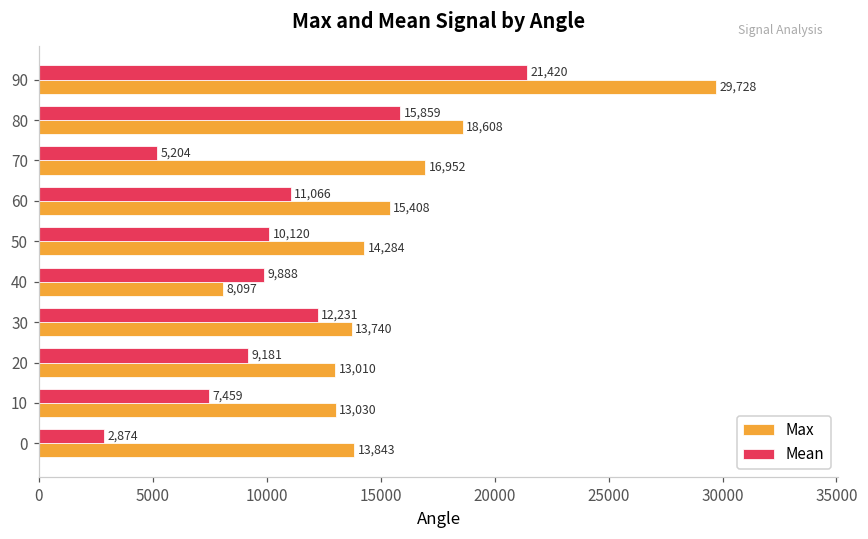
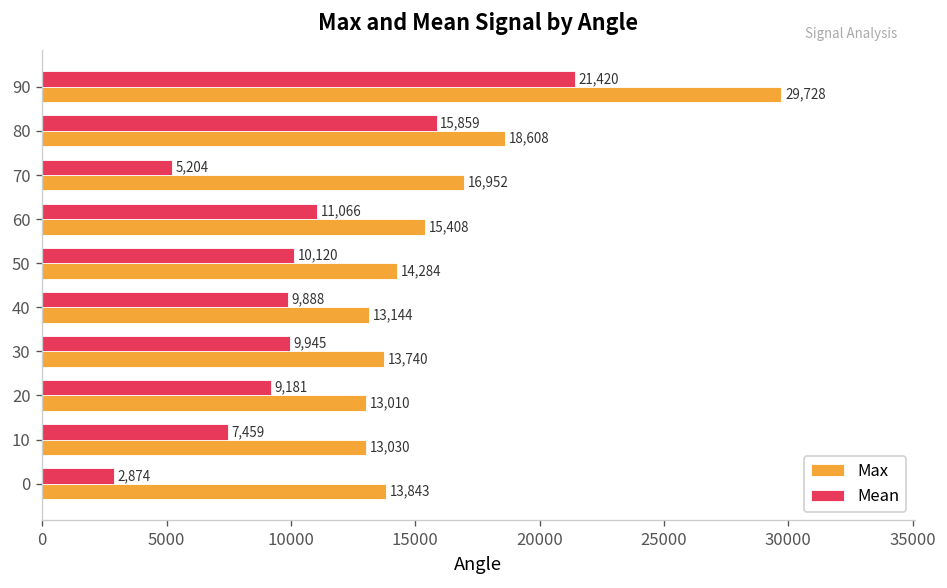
Max, 40: 8,097 -> 13,144
Mean, 30: 12,231 -> 9,945
